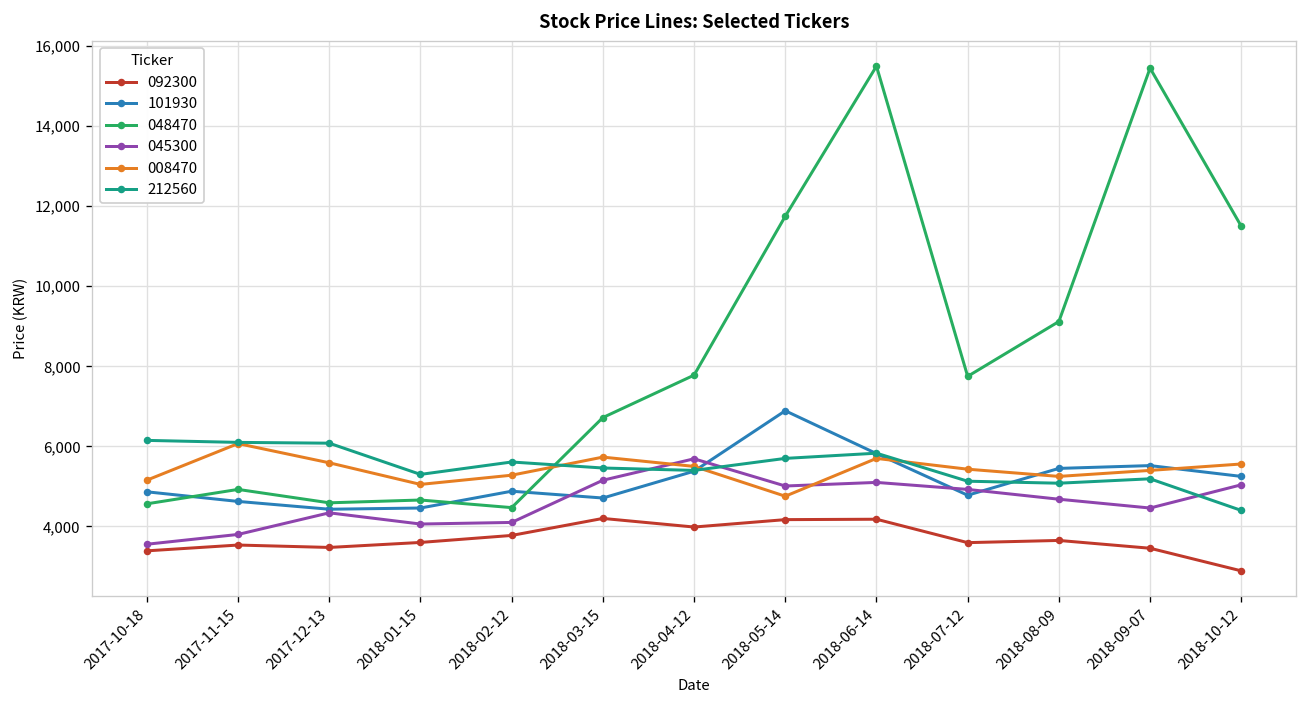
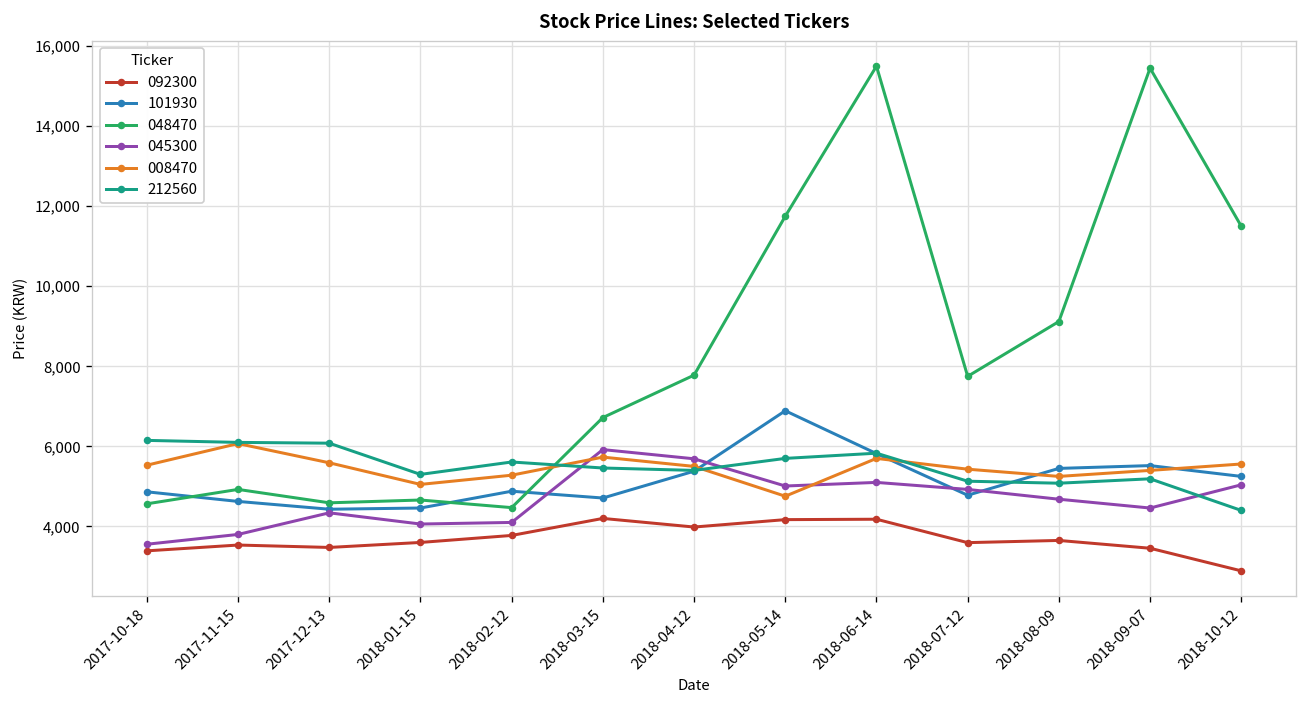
008470, 2017-10-18: 5,200 -> 5,500
045300, 2018-03-15: 5,200 -> 5,900
